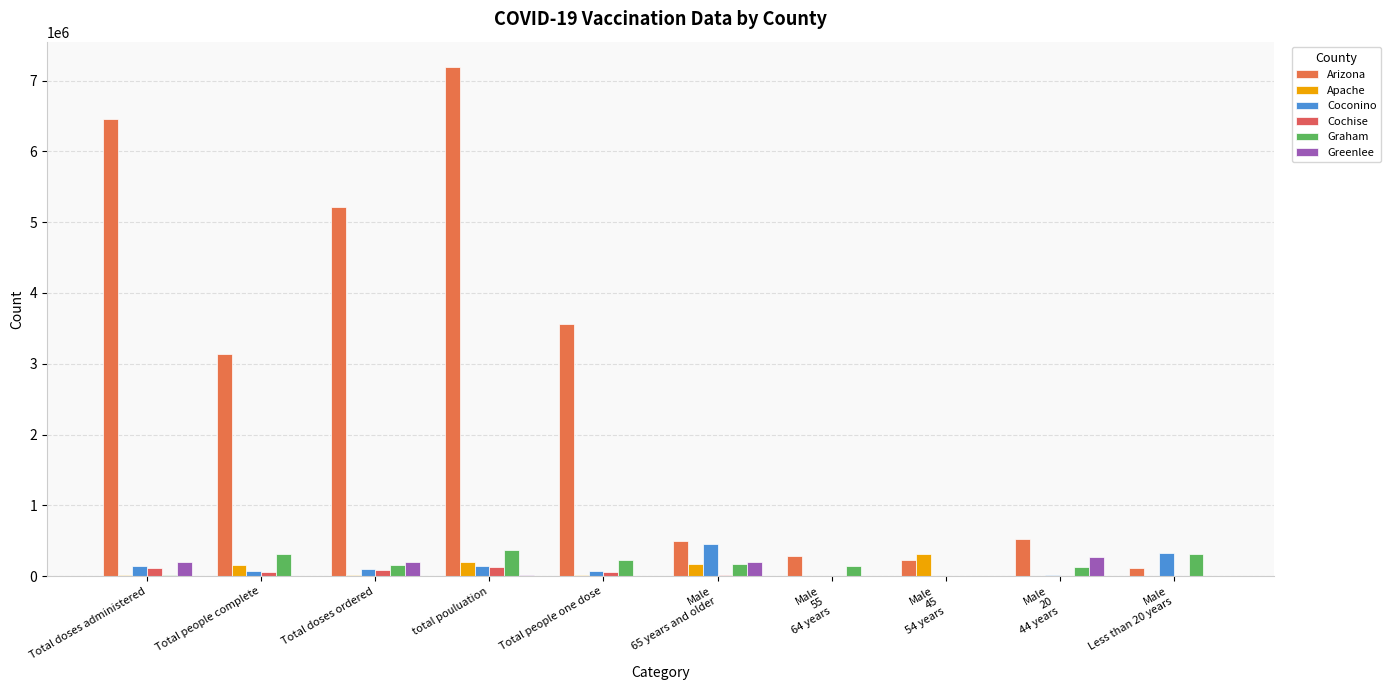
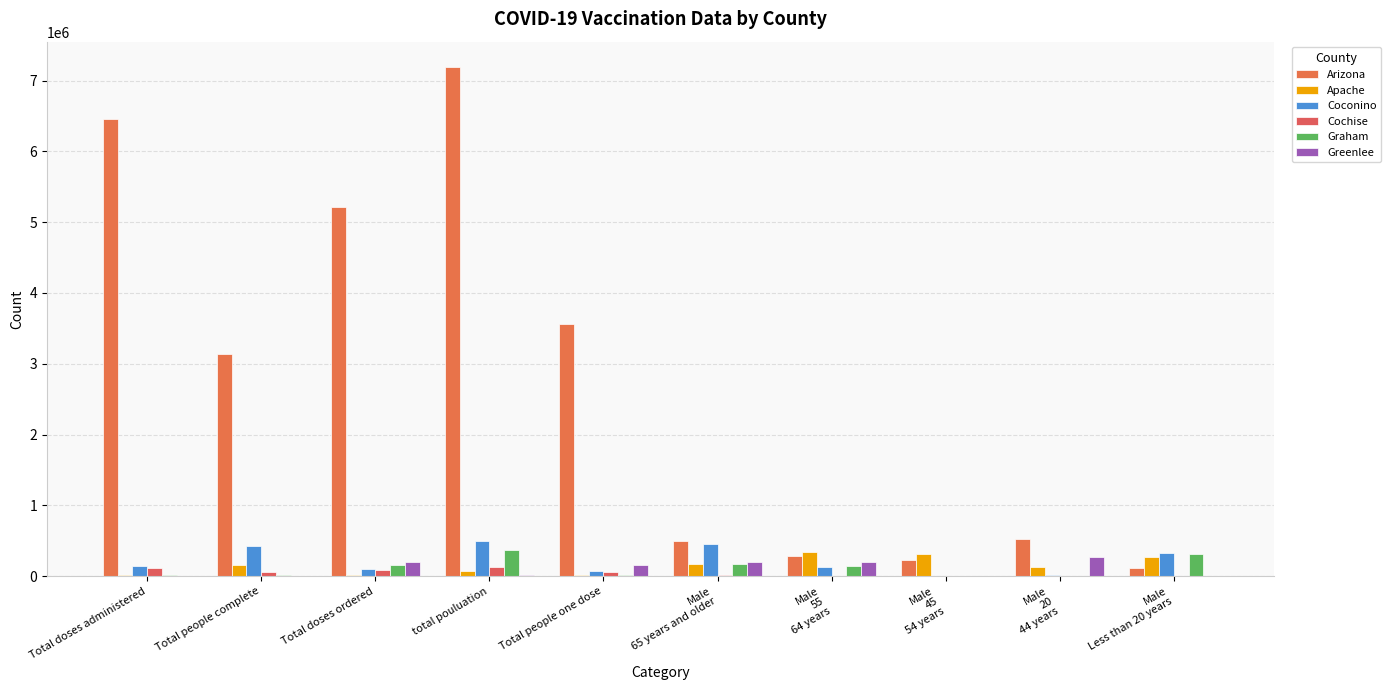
Greenlee, Total doses administered: 200000 -> 0
Coconino, Total people complete: 100000 -> 400000
Graham, Total people complete: 300000 -> 0
Apache, total pouluation: 200000 -> 100000
Coconino, total pouluation: 100000 -> 500000
Graham, Total people one dose: 200000 -> 0
Greenlee, Total people one dose: 0 -> 200000
Apache, Male 55 64 years: 0 -> 300000
Coconino, Male 55 64 years: 0 -> 100000
Greenlee, Male 55 64 years: 0 -> 200000
Apache, Male 20 44 years: 0 -> 100000
Graham, Male 20 44 years: 100000 -> 0
Apache, Male Less than 20 years: 0 -> 300000
